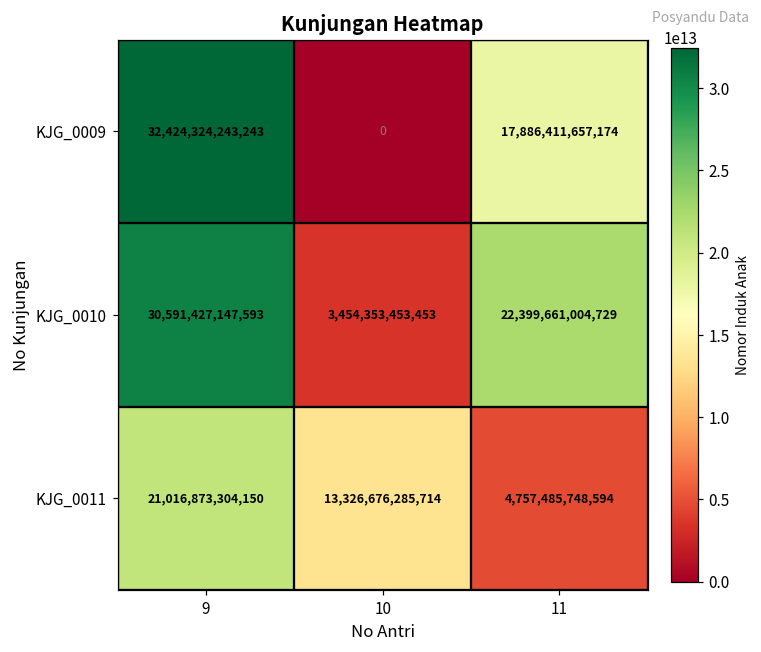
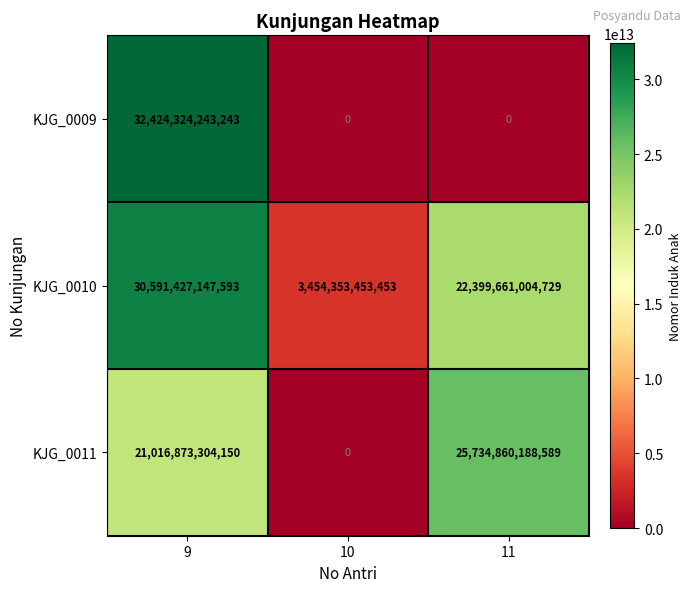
KJG_0009, 11: 17,886,411,657,174 -> 0
KJG_0011, 10: 13,326,676,285,714 -> 0
KJG_0011, 11: 4,757,485,748,594 -> 25,734,860,188,589
